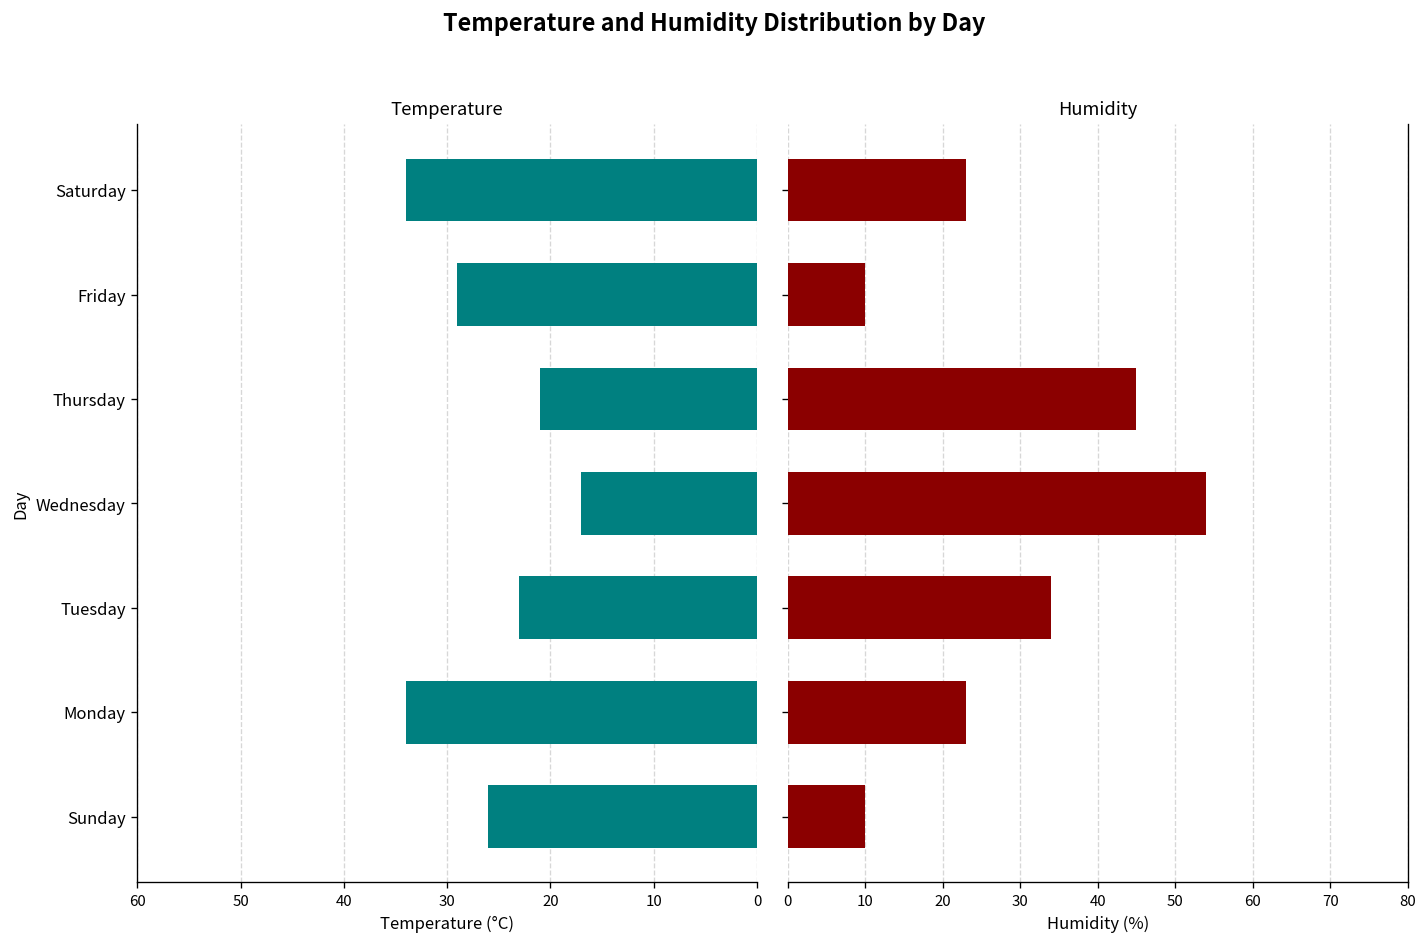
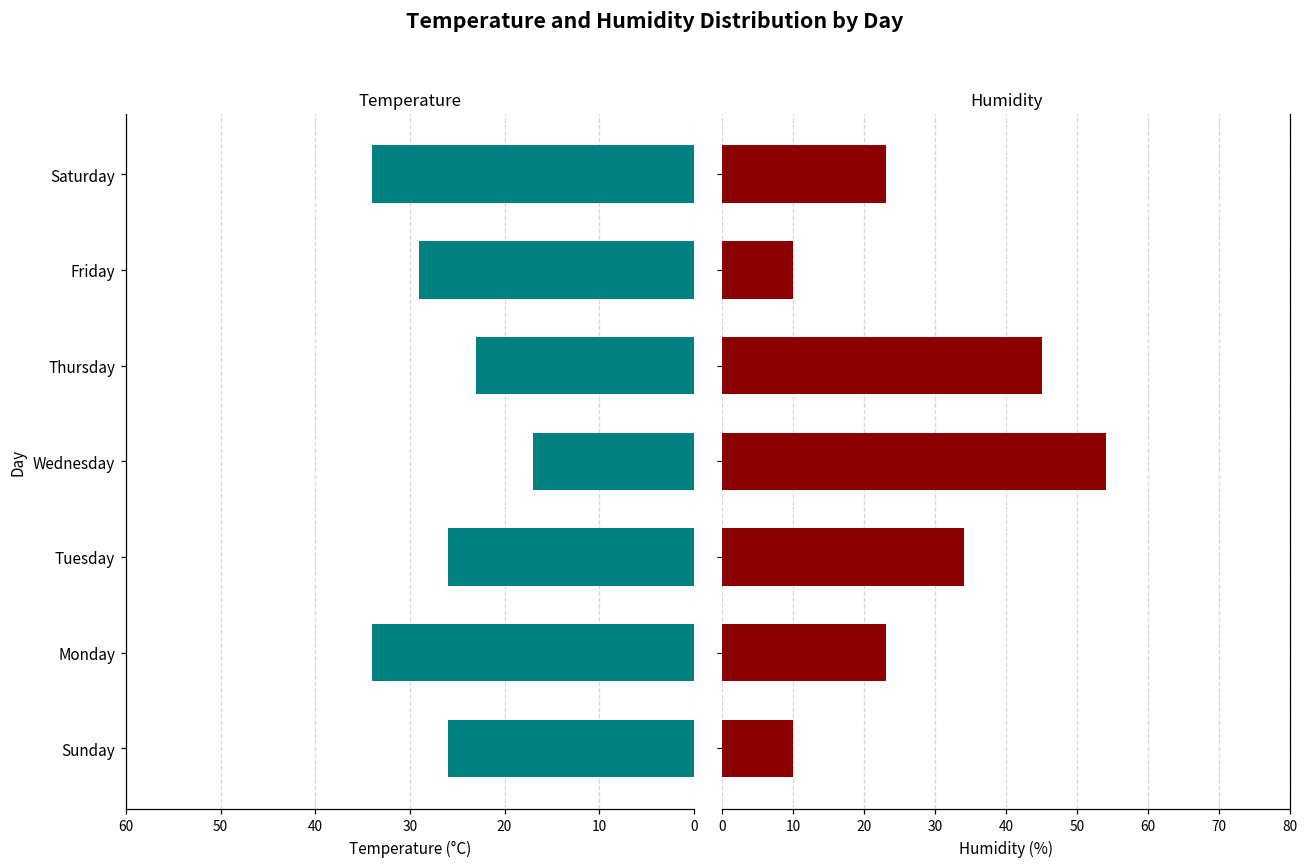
Temperature, Thursday: 21 -> 23
Temperature, Tuesday: 23 -> 26
